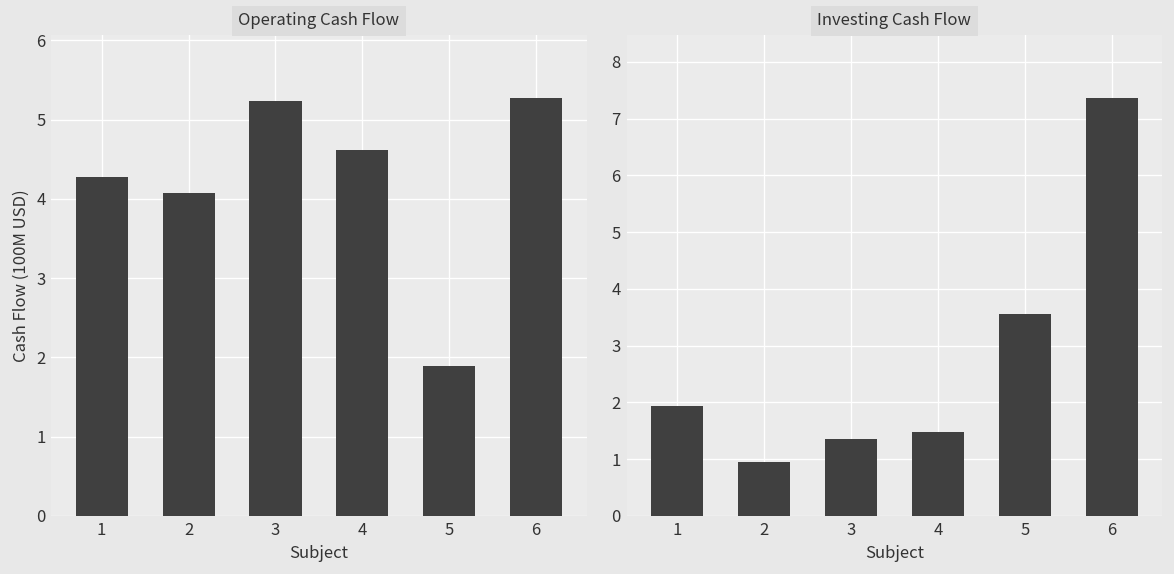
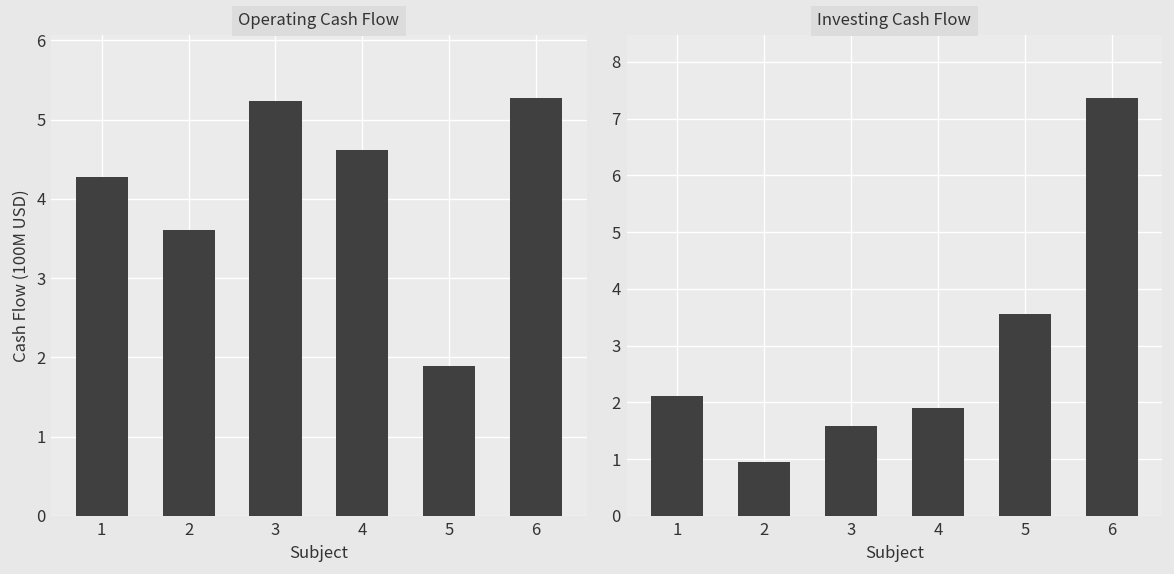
Operating Cash Flow, 2: 4.1 -> 3.6
Investing Cash Flow, 1: 1.9 -> 2.1
Investing Cash Flow, 3: 1.4 -> 1.6
Investing Cash Flow, 4: 1.5 -> 1.9
